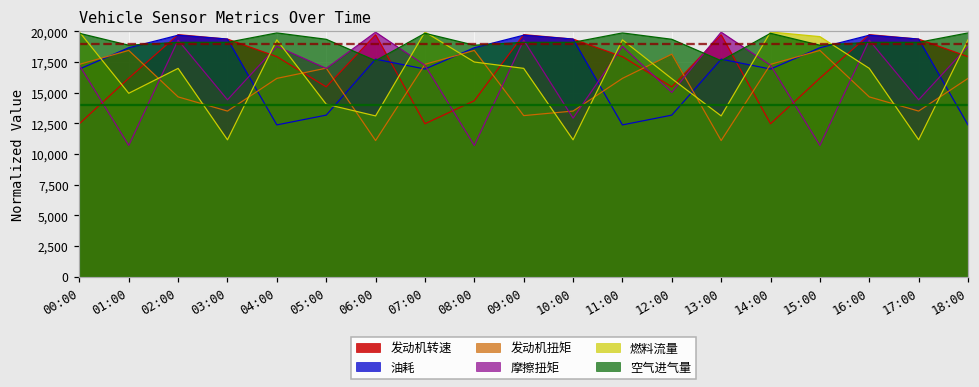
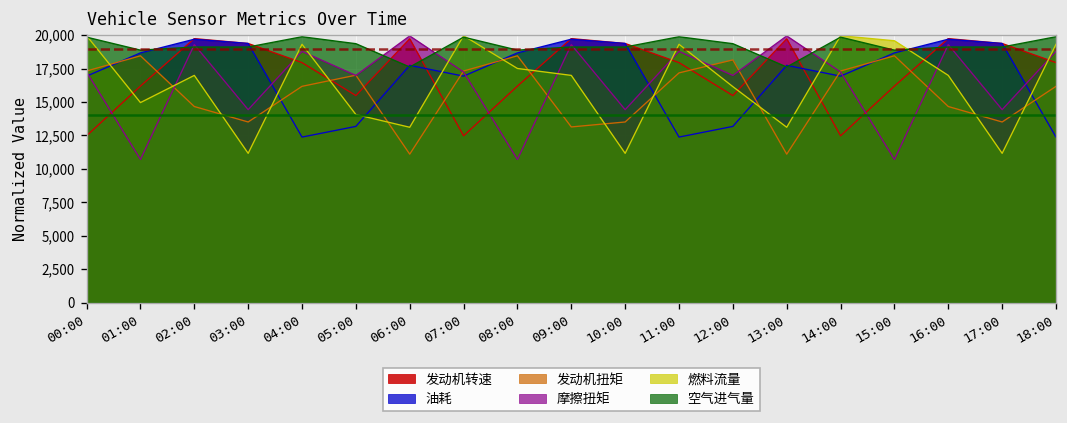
发动机转速, 08:00: 14,400 -> 16,200
摩擦扭矩, 10:00: 12,900 -> 14,400
发动机扭矩, 11:00: 16,200 -> 17,200
摩擦扭矩, 12:00: 15,000 -> 17,000
